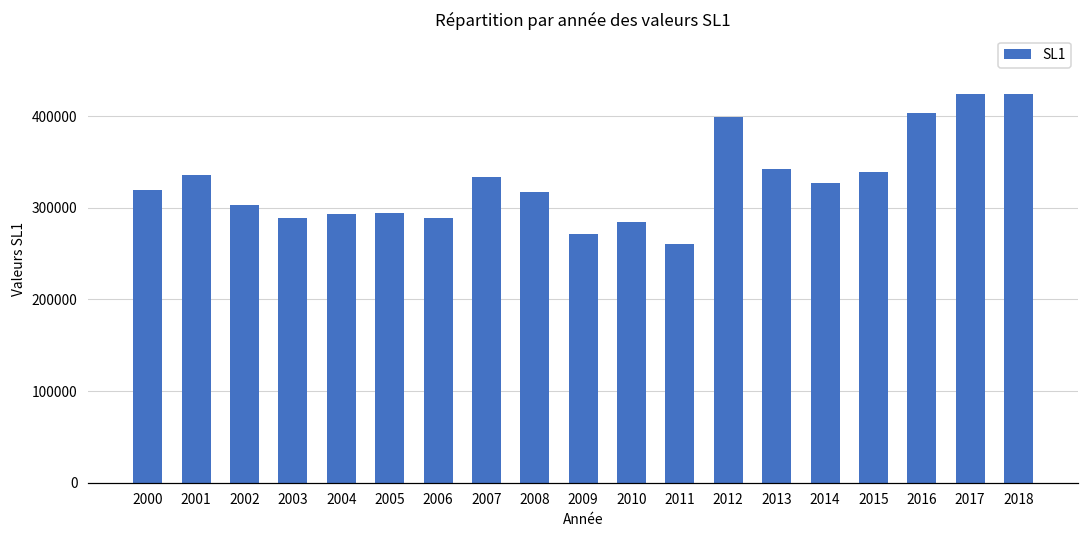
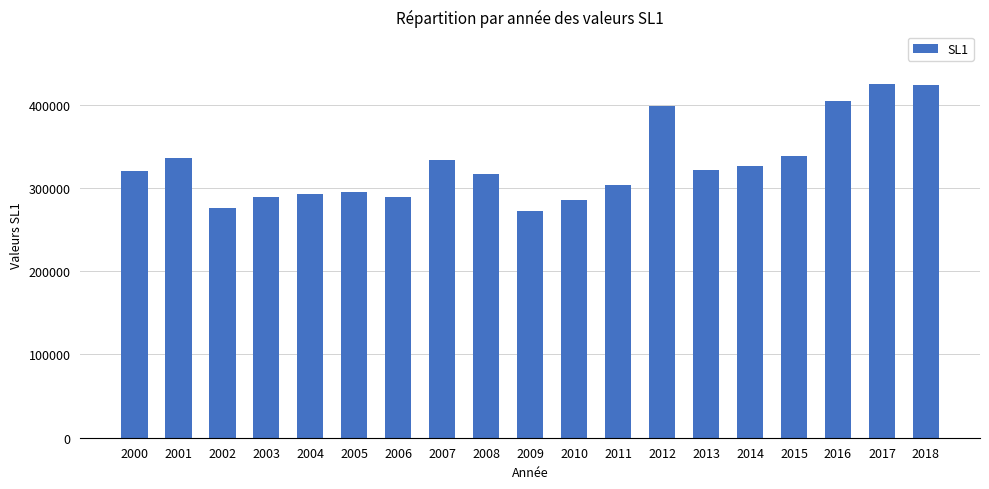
2002: 300000 -> 280000
2011: 260000 -> 300000
2013: 340000 -> 320000
